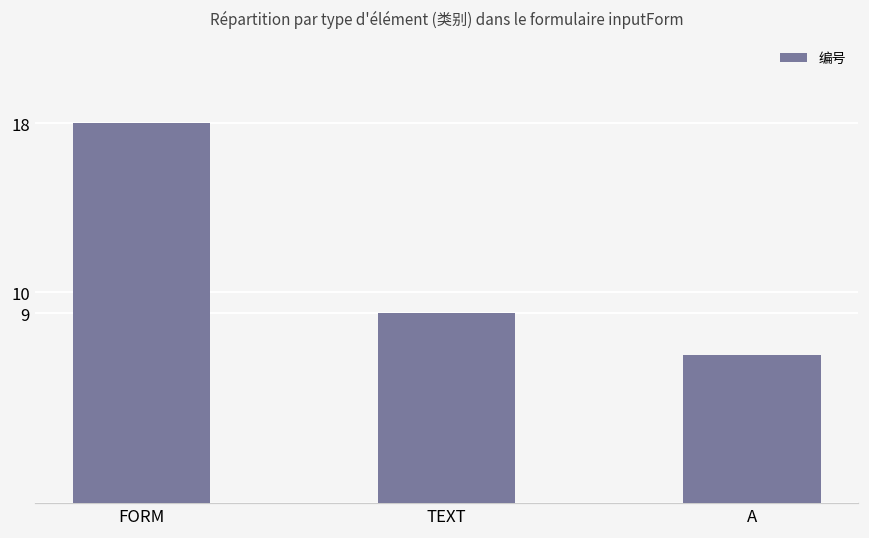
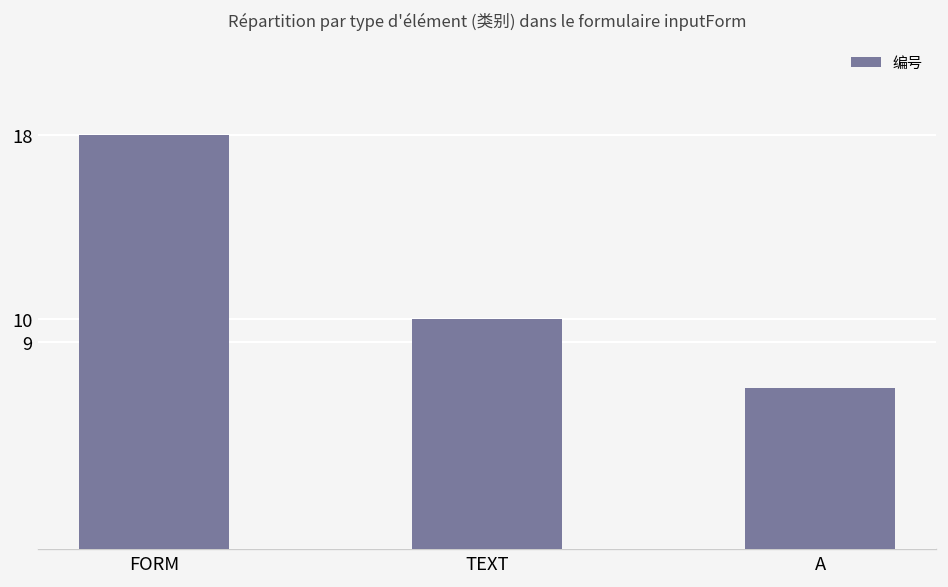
TEXT: 9 -> 10
